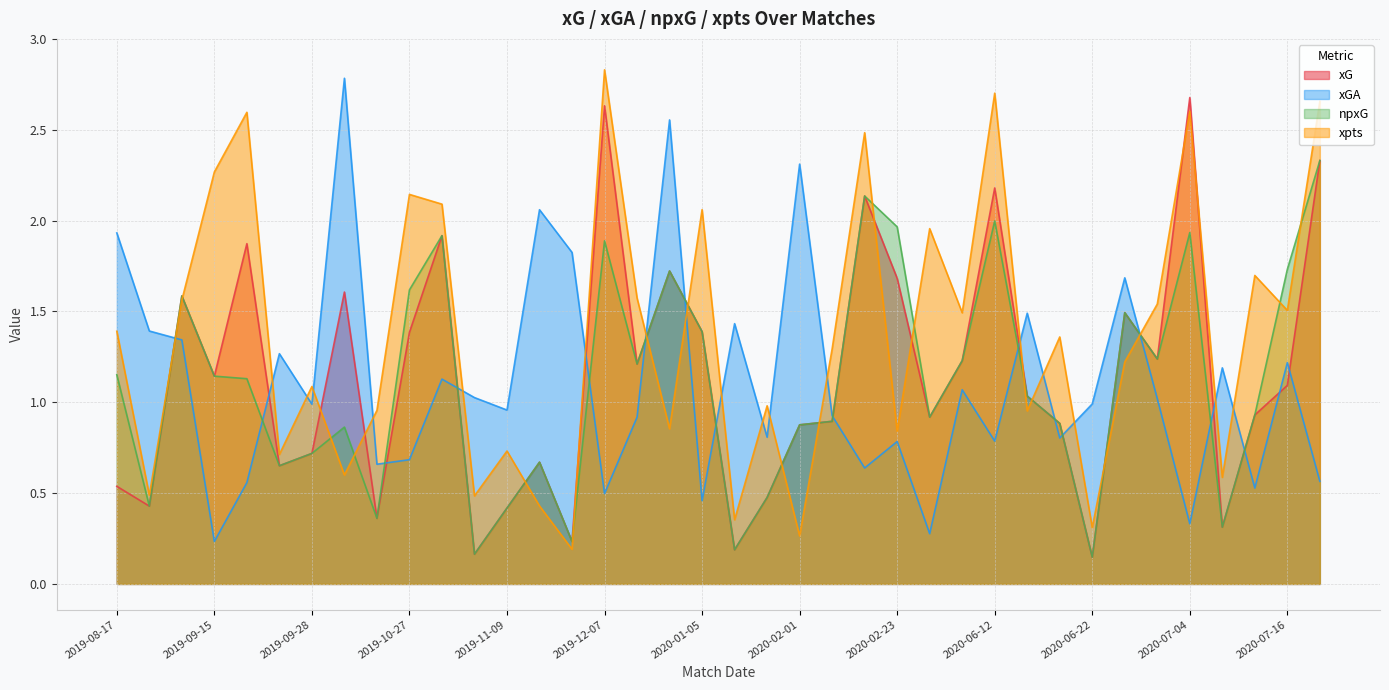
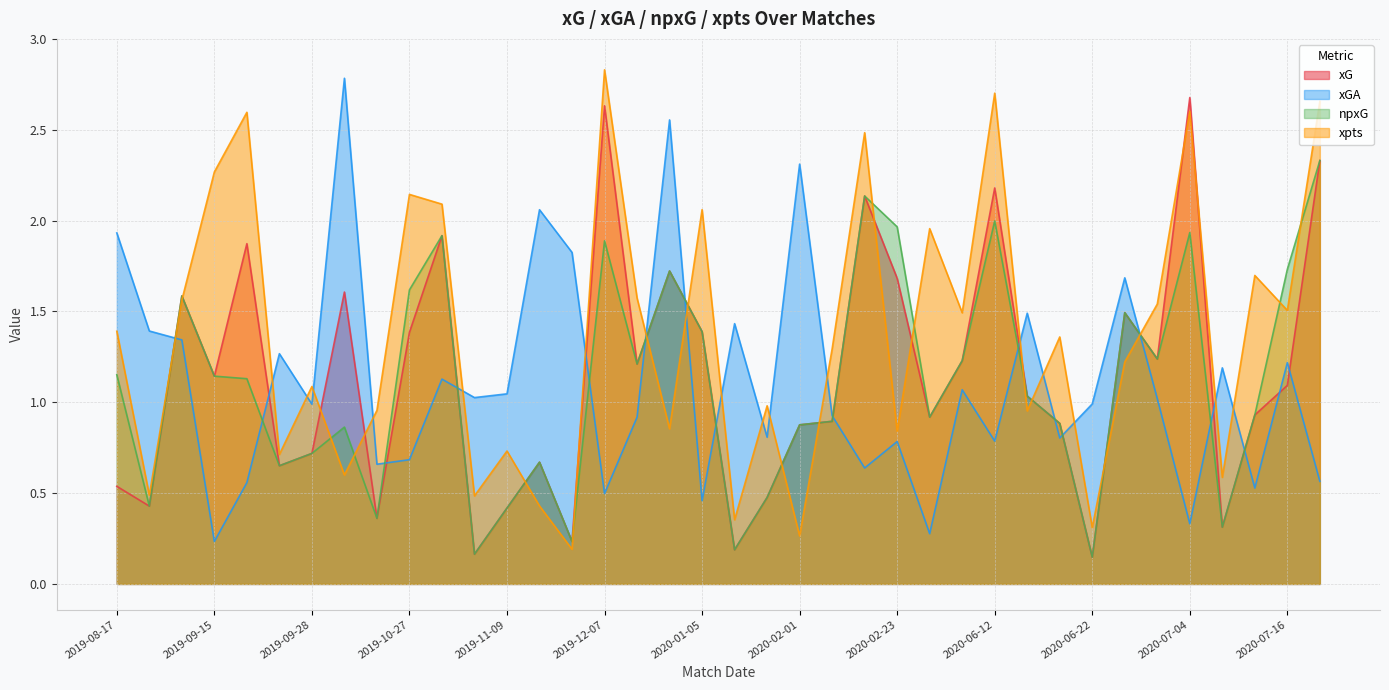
xGA, 2019-11-09: 0.96 -> 1.05
